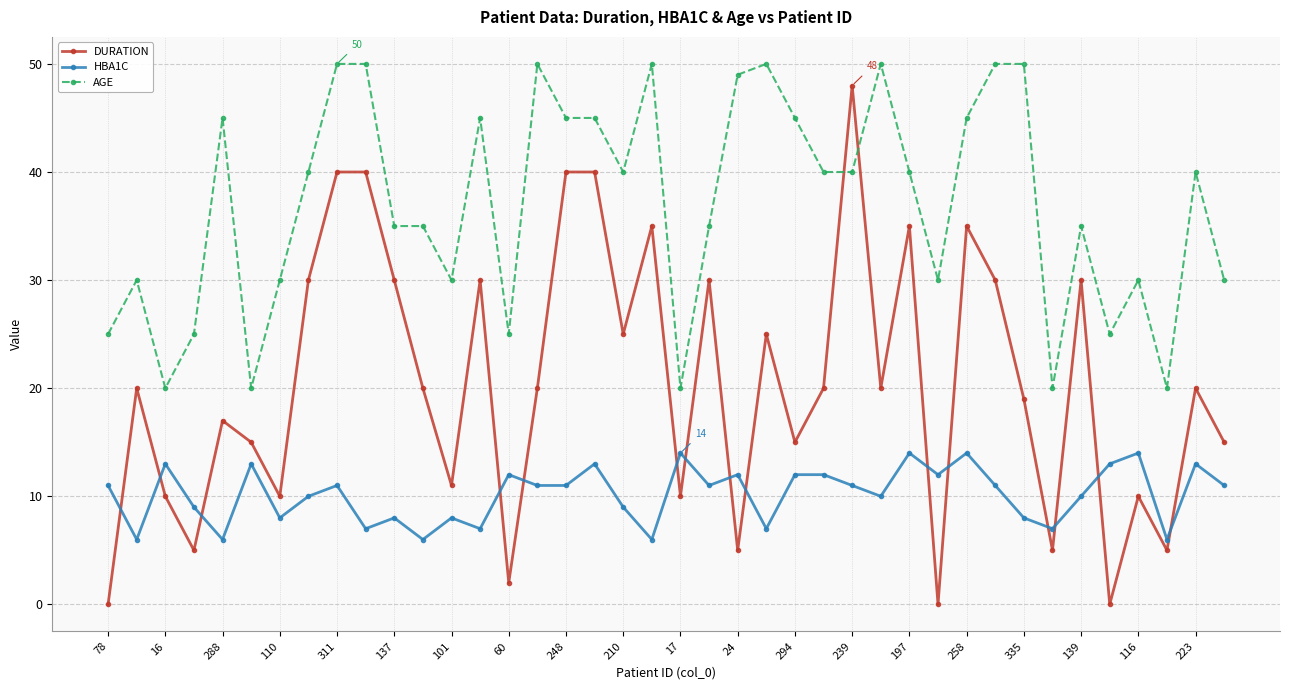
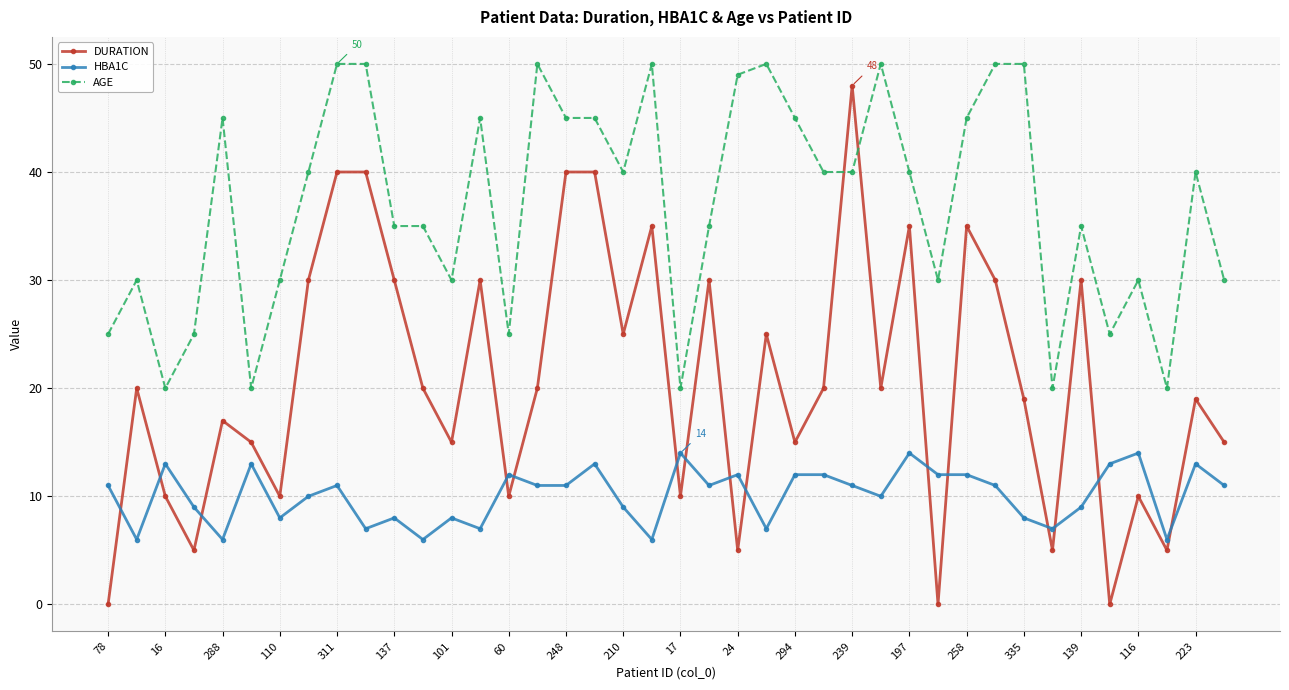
DURATION, 101: 11 -> 15
DURATION, 60: 2 -> 10
HBA1C, 258: 14 -> 12
HBA1C, 139: 10 -> 9
DURATION, 223: 20 -> 19
